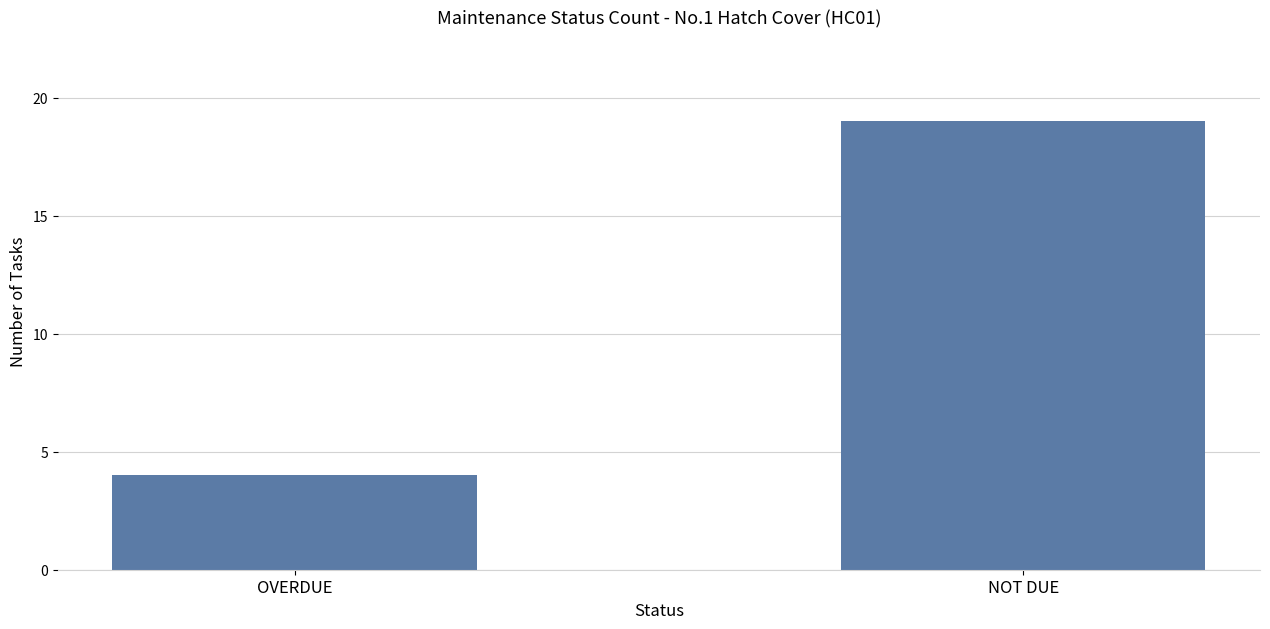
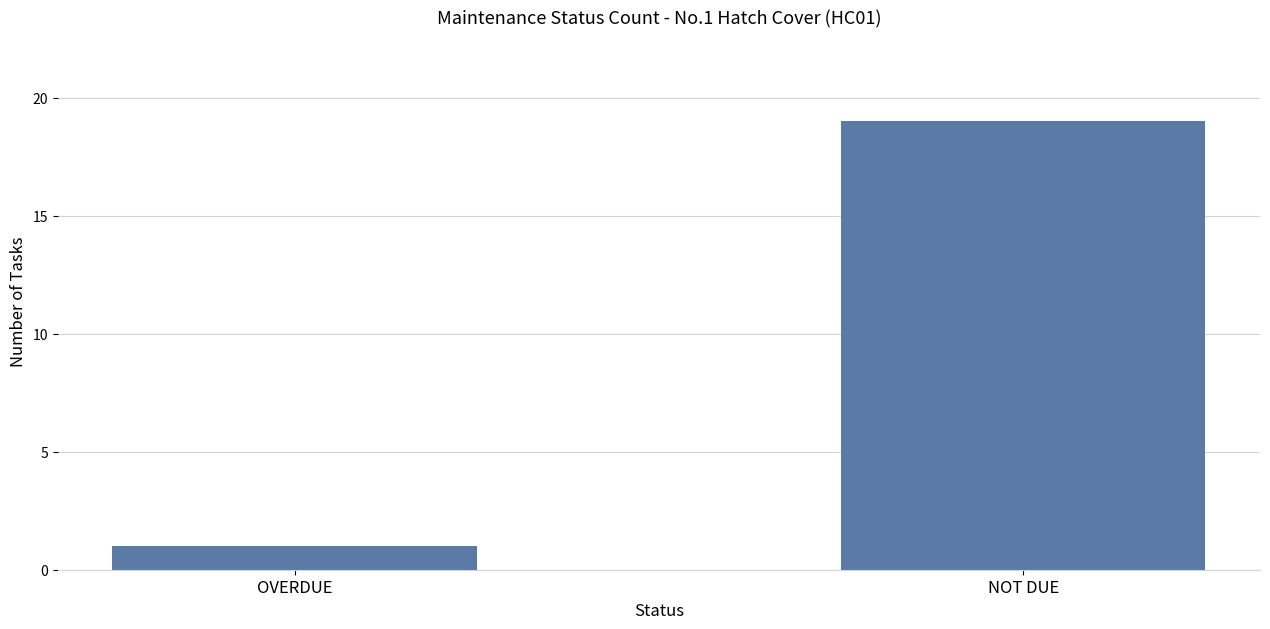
OVERDUE: 4 -> 1
